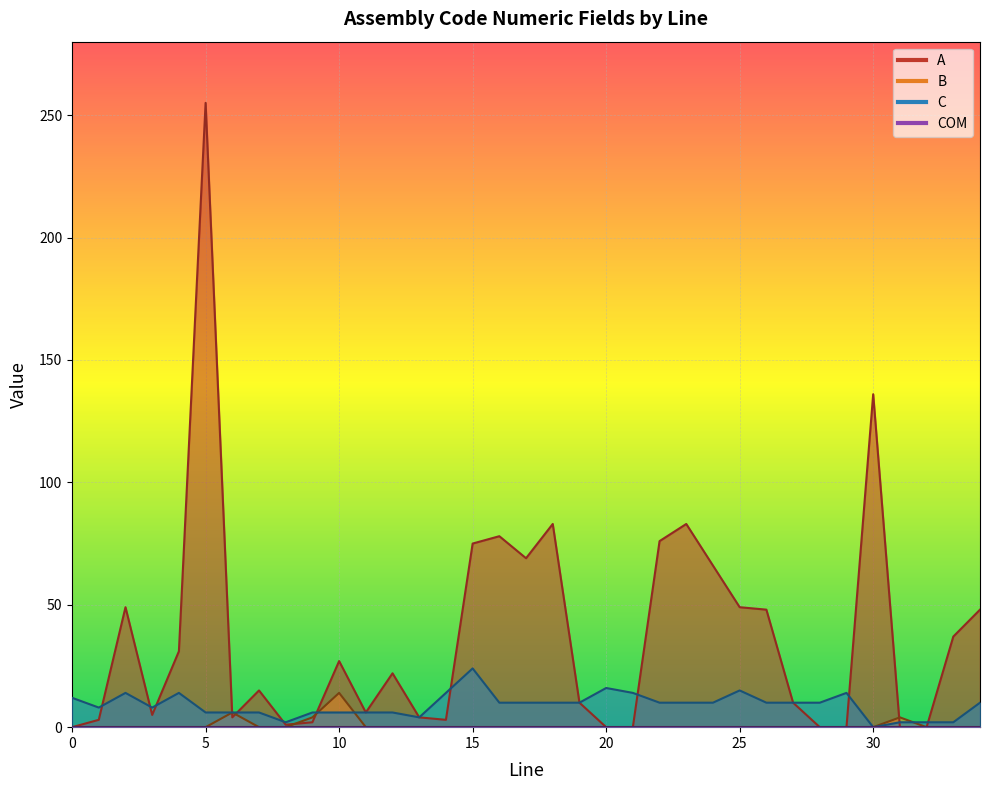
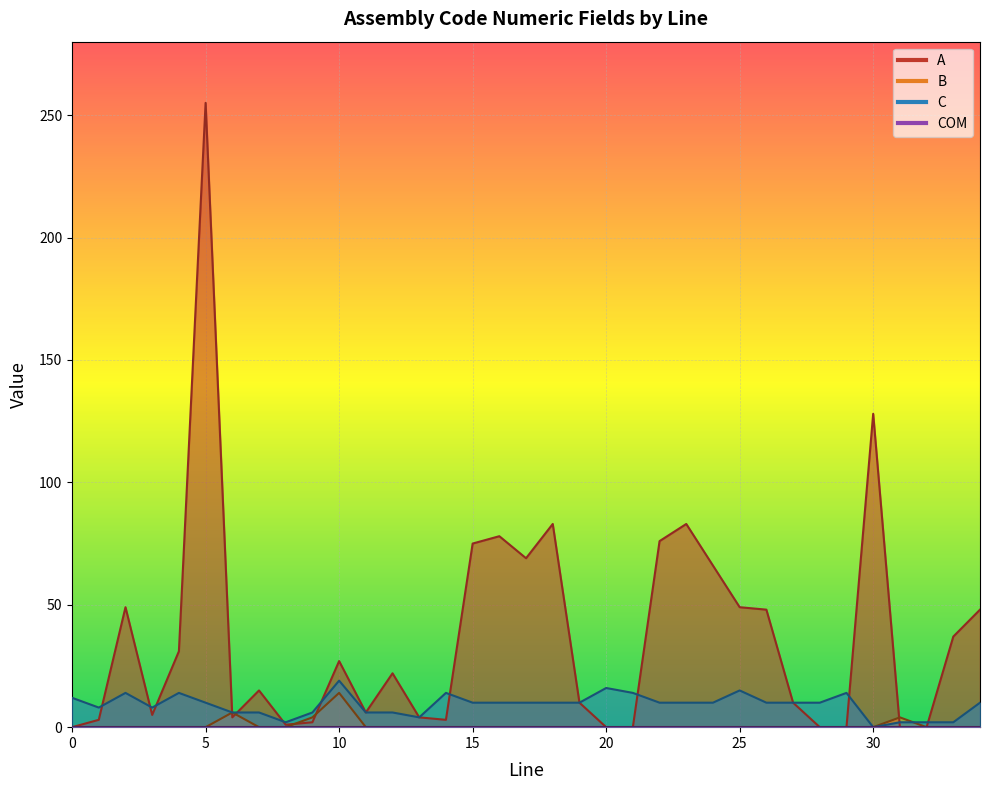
C, 5: 6 -> 10
C, 10: 6 -> 19
C, 15: 24 -> 10
A, 30: 136 -> 128
